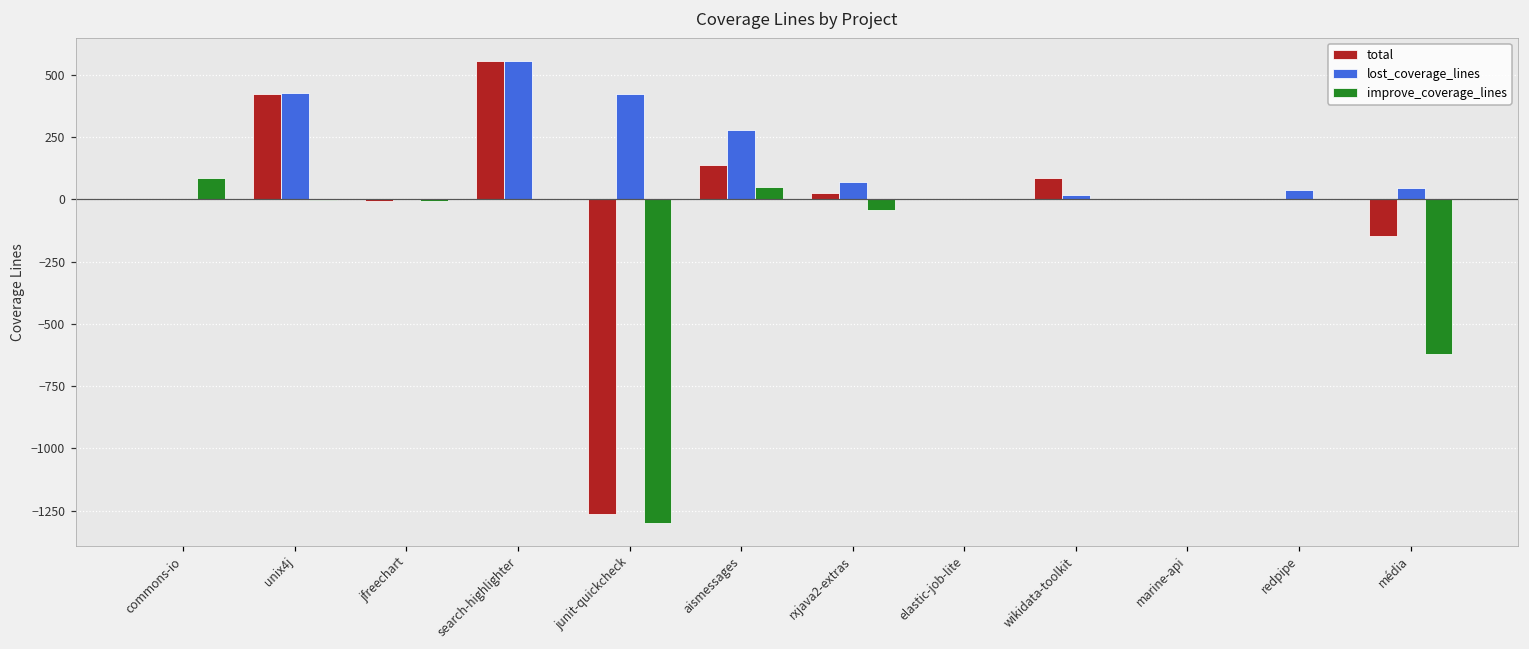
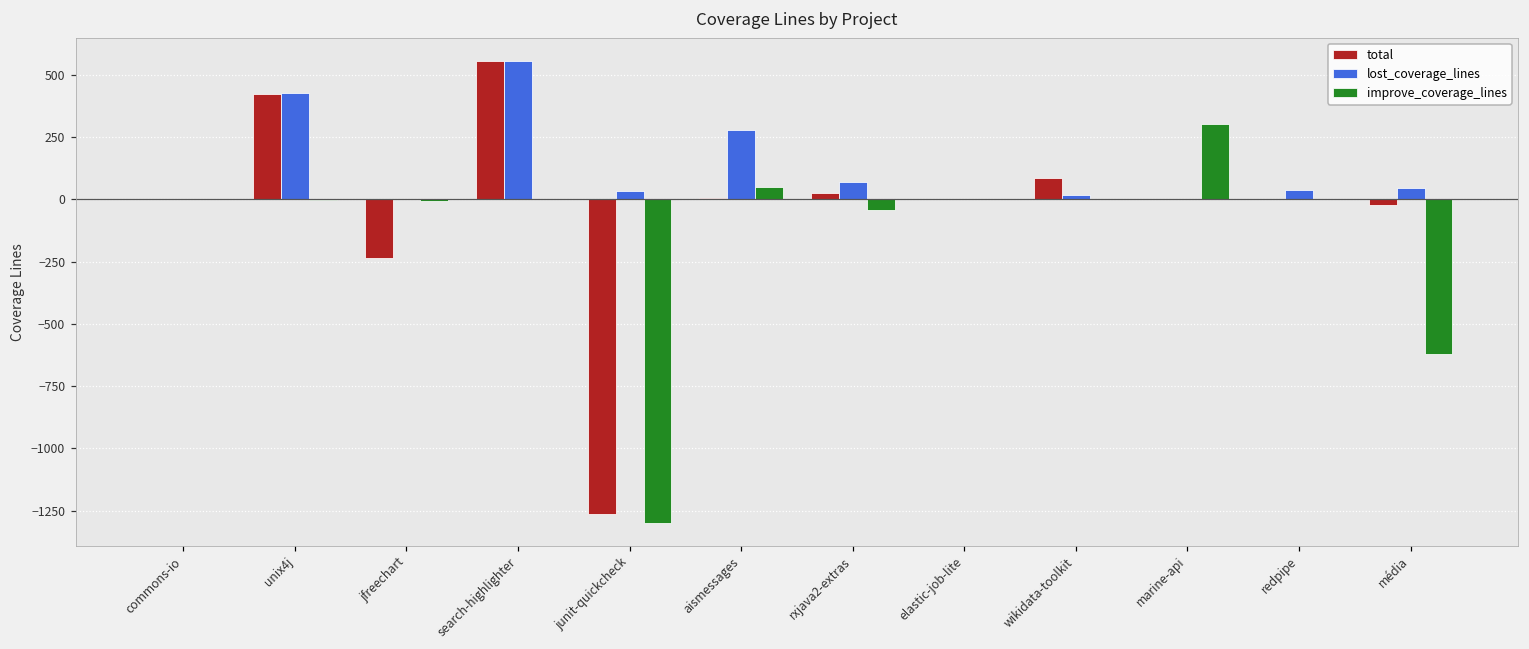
improve_coverage_lines, commons-io: 90 -> 0
total, jfreechart: -10 -> -240
lost_coverage_lines, junit-quickcheck: 420 -> 30
total, aismessages: 140 -> 10
improve_coverage_lines, marine-api: 0 -> 300
total, média: -150 -> -20
